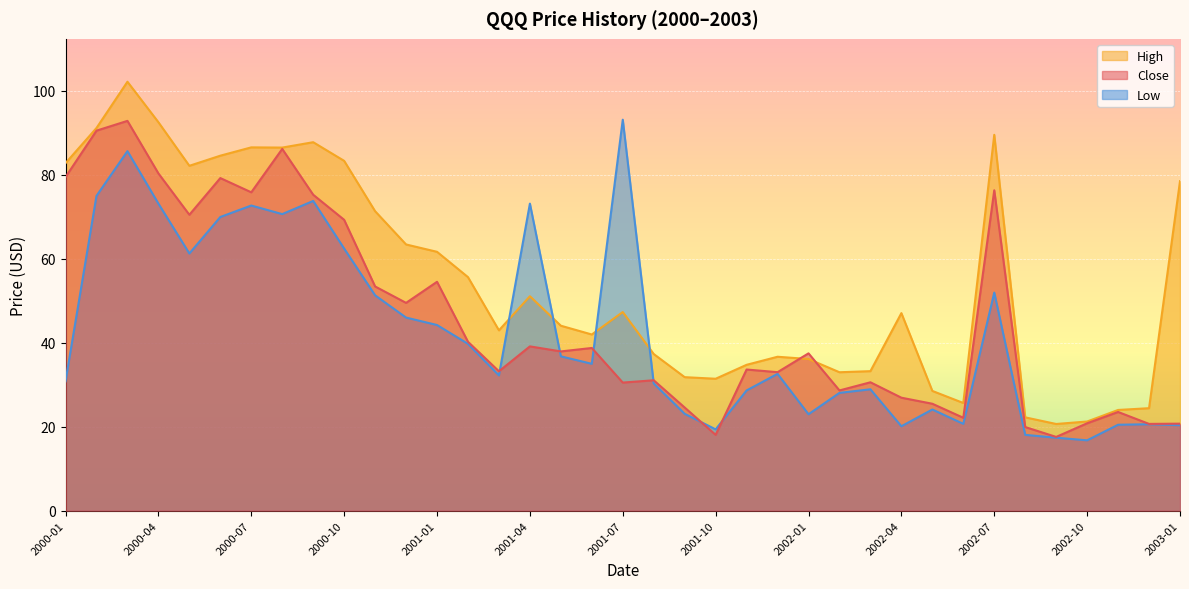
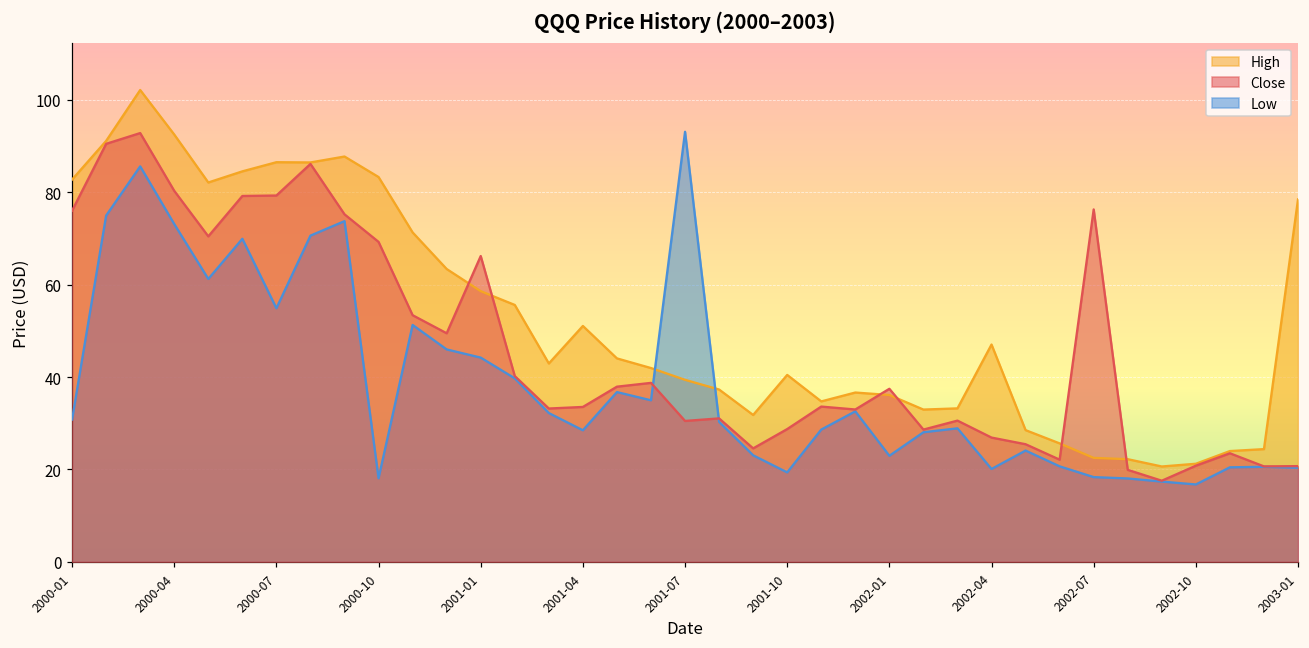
Close, 2000-01: 79 -> 76
Close, 2000-07: 76 -> 79
Low, 2000-07: 73 -> 55
Low, 2000-10: 62 -> 18
High, 2001-01: 62 -> 59
Close, 2001-01: 55 -> 66
Close, 2001-04: 39 -> 34
Low, 2001-04: 73 -> 28
High, 2001-07: 47 -> 39
High, 2001-10: 31 -> 40
Close, 2001-10: 18 -> 29
High, 2002-07: 90 -> 23
Low, 2002-07: 52 -> 18
